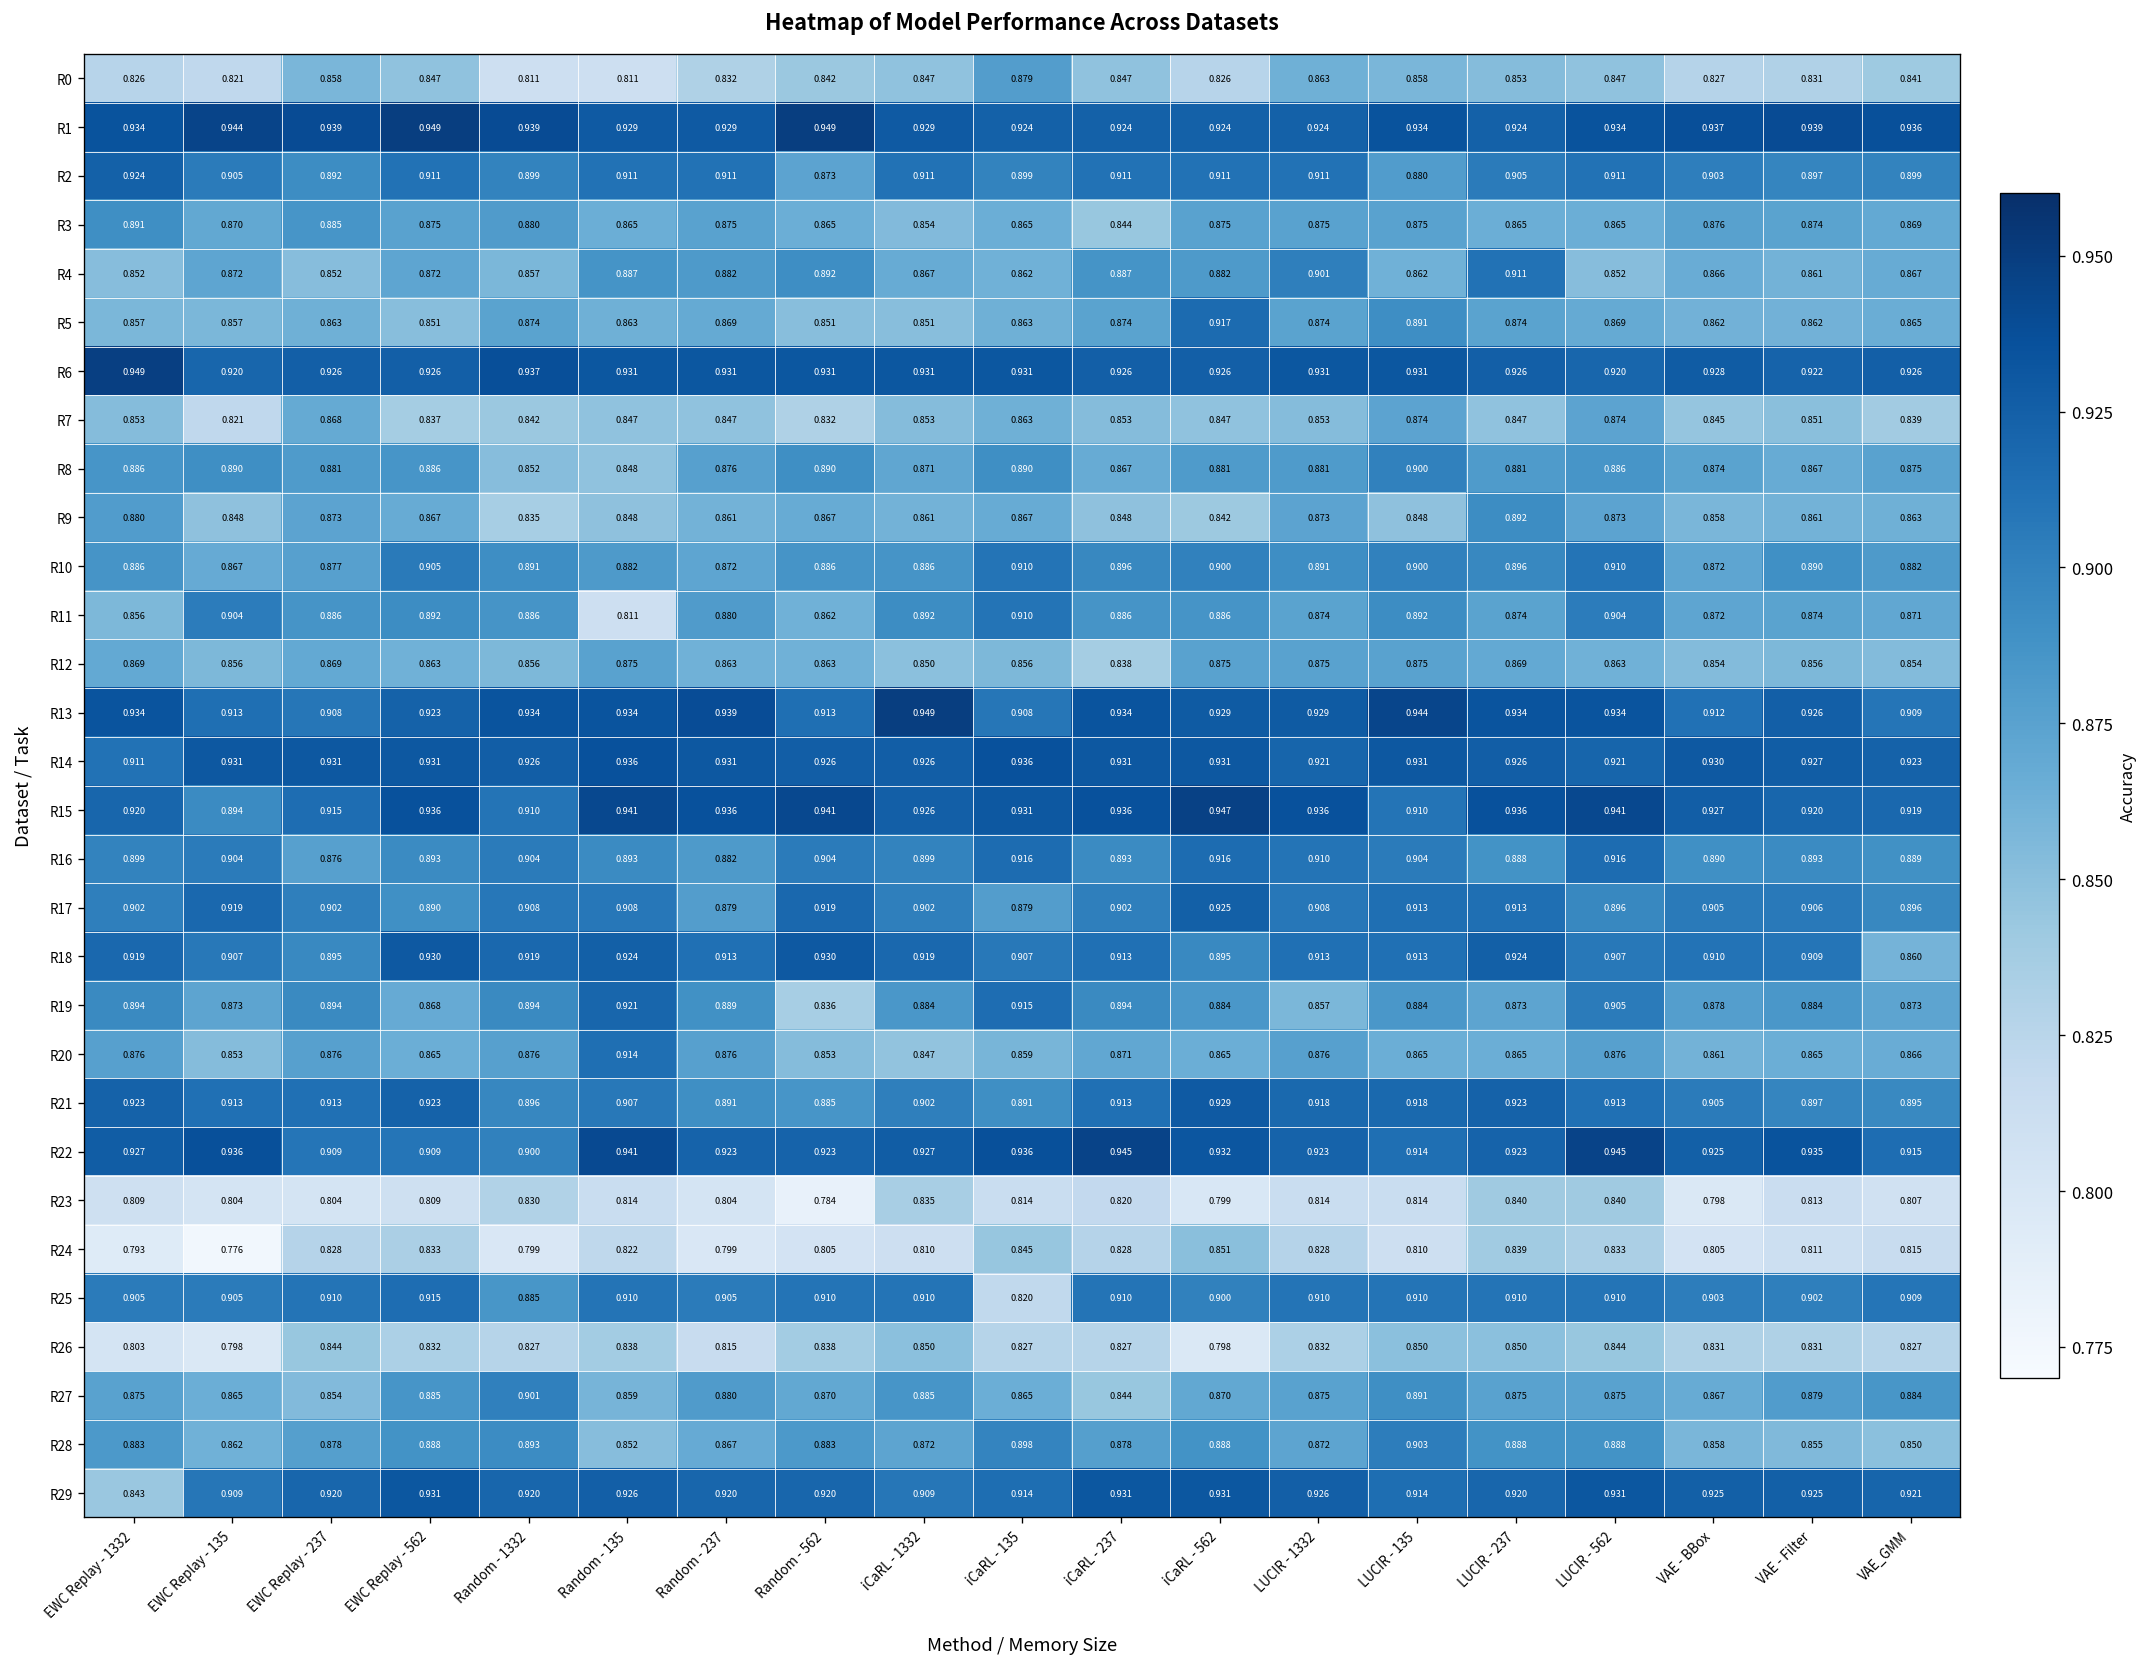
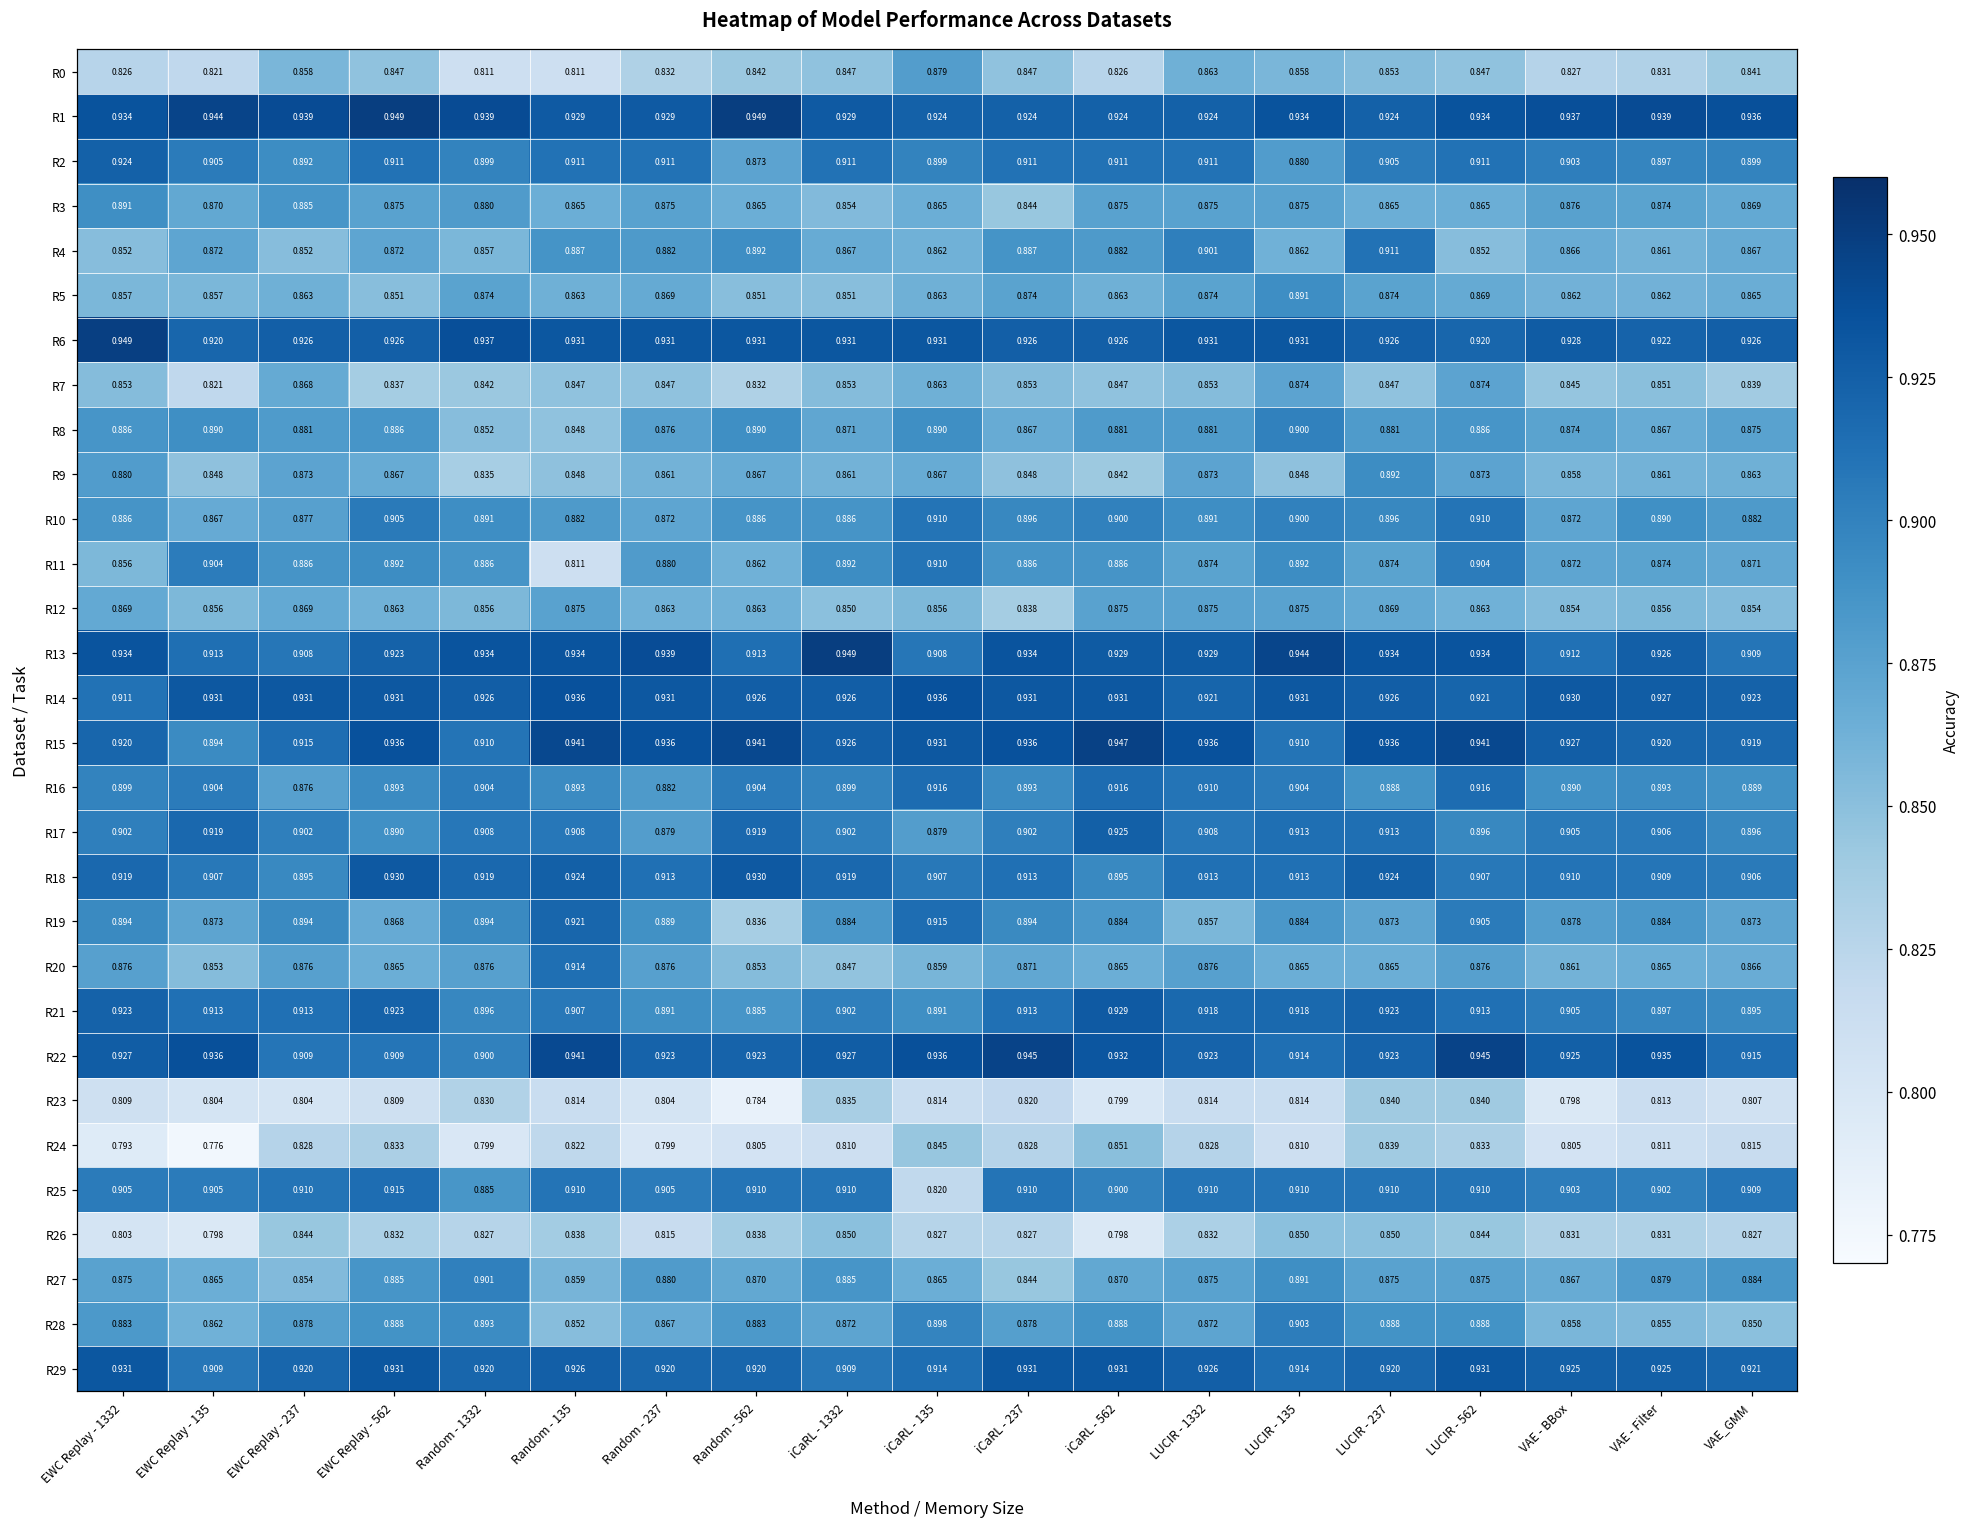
R5, iCaRL - 562: 0.917 -> 0.863
R18, VAE_GMM: 0.860 -> 0.906
R29, EWC Replay - 1332: 0.843 -> 0.931
